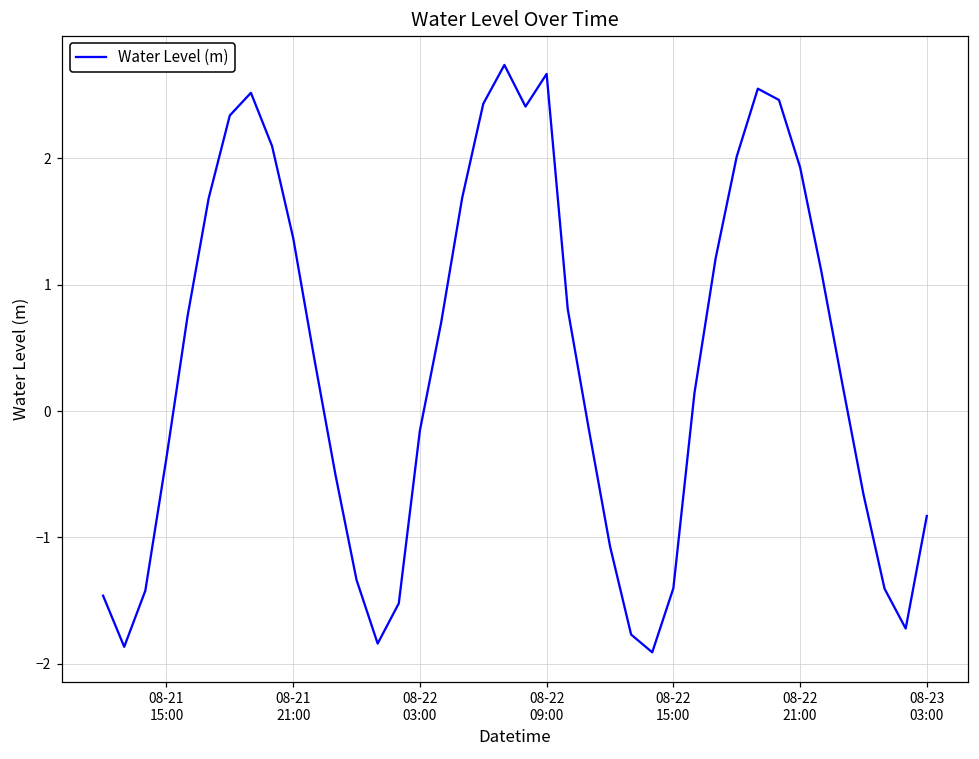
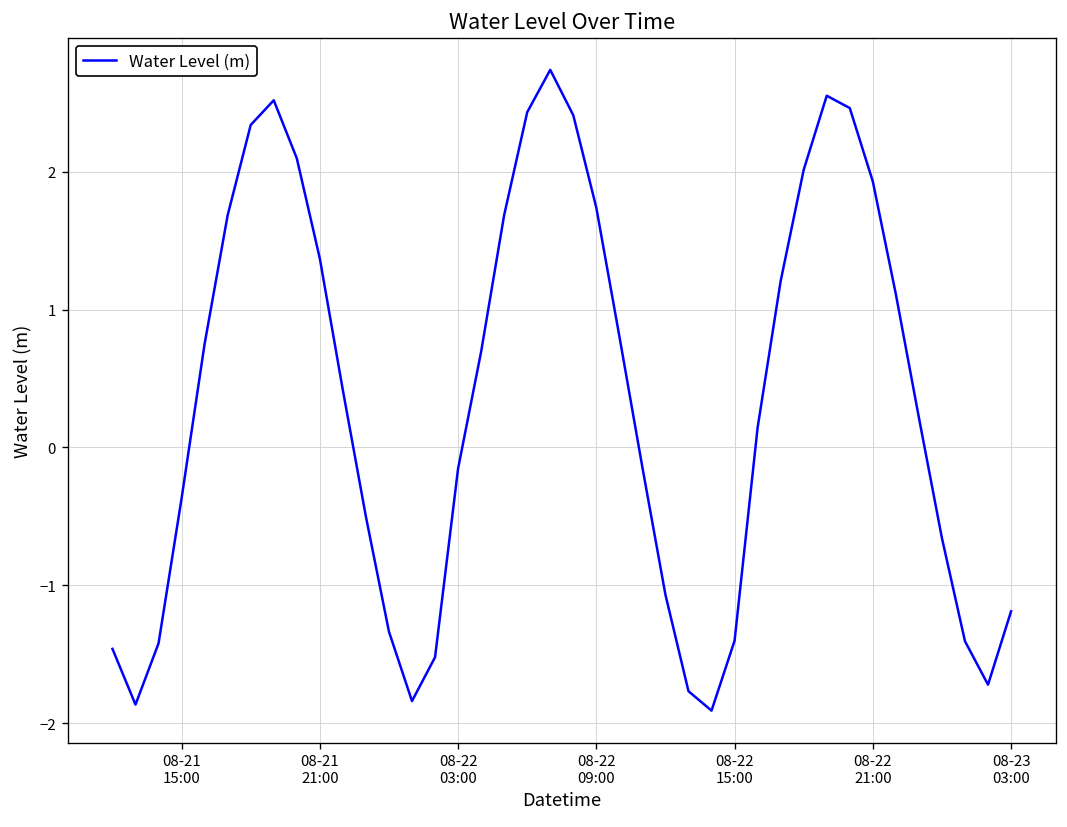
08-22 09:00: 2.67 -> 1.74
08-23 03:00: -0.83 -> -1.19
